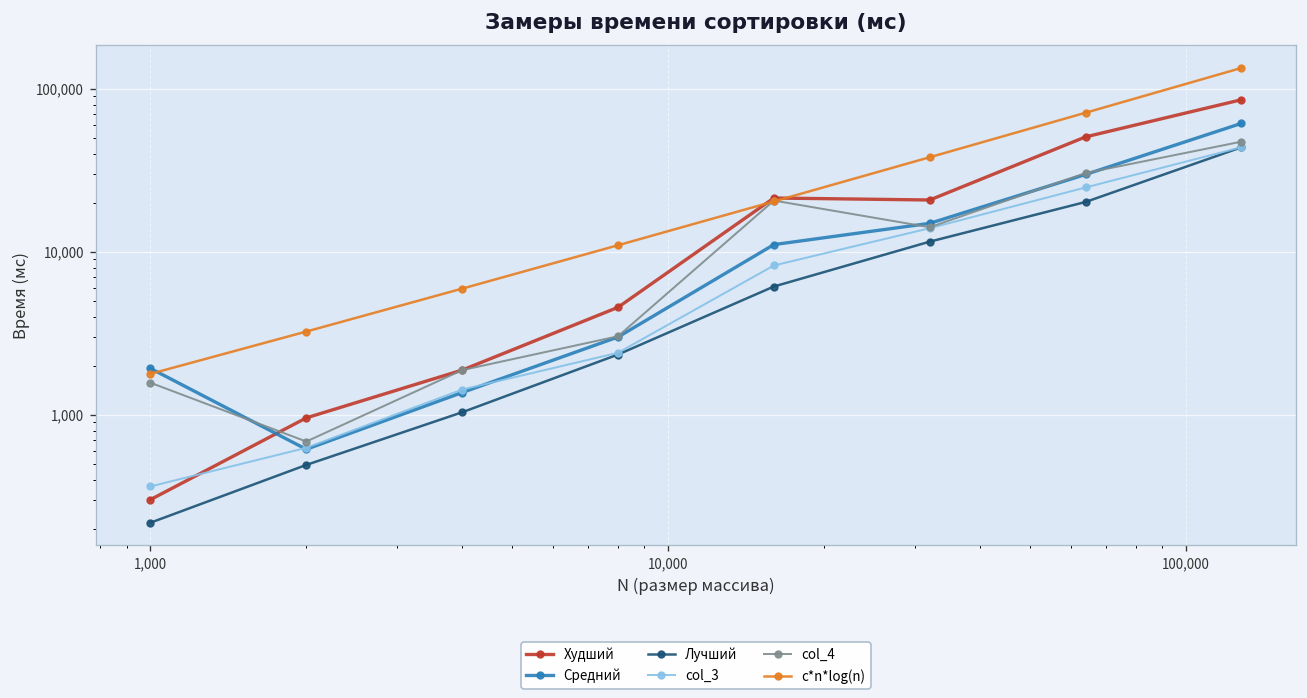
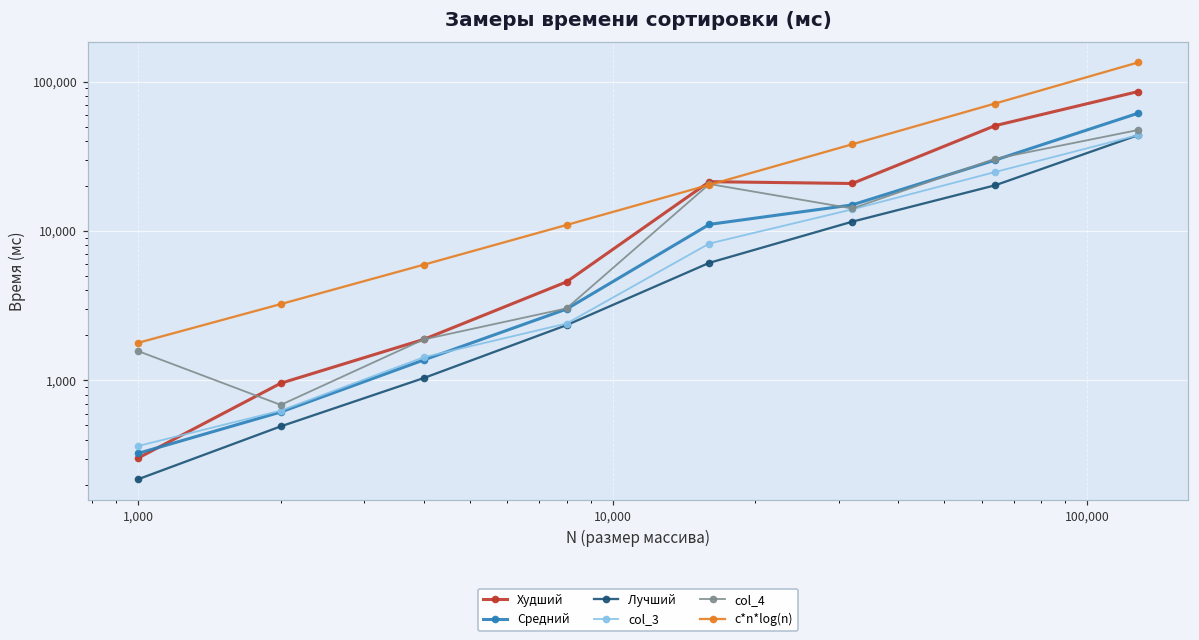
Средний, 1,000: 1,900 -> 330
